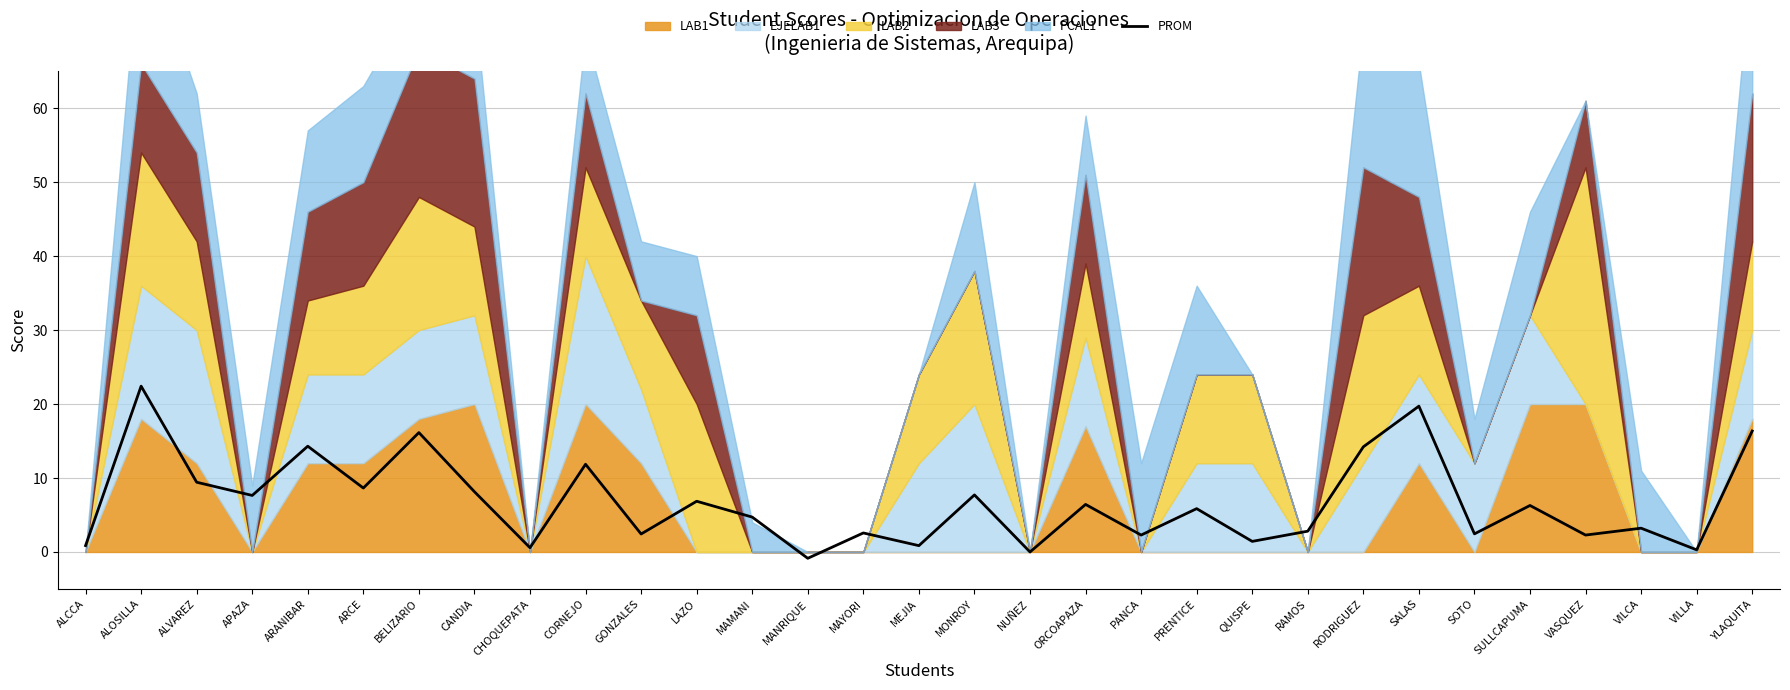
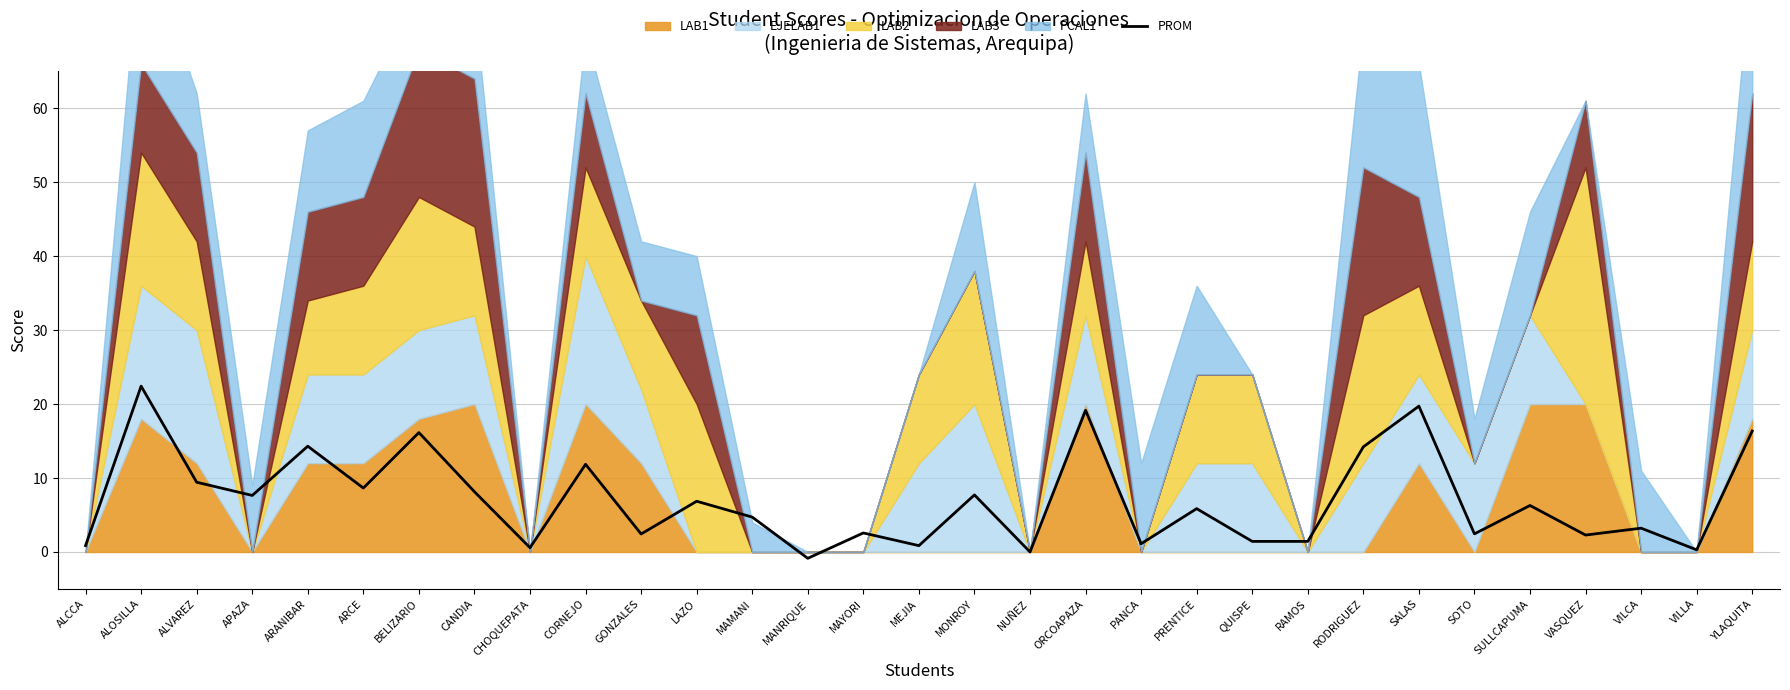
LAB3, ARCE: 14 -> 12
PROM, ORCOAPAZA: 6 -> 19
LAB1, ORCOAPAZA: 17 -> 20
PROM, PANCA: 2 -> 1
PROM, RAMOS: 3 -> 1
